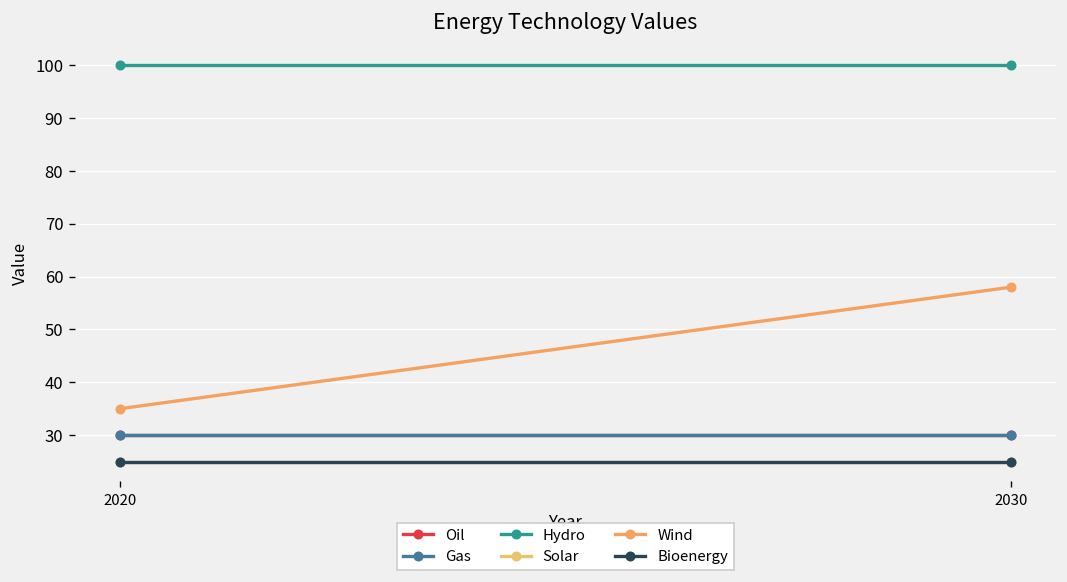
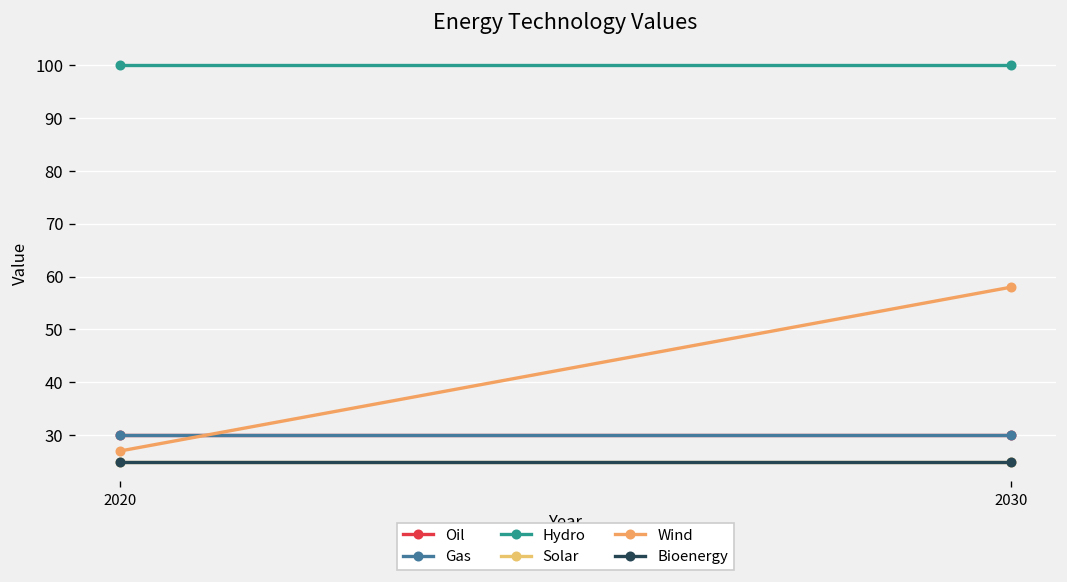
Wind, 2020: 35 -> 27
